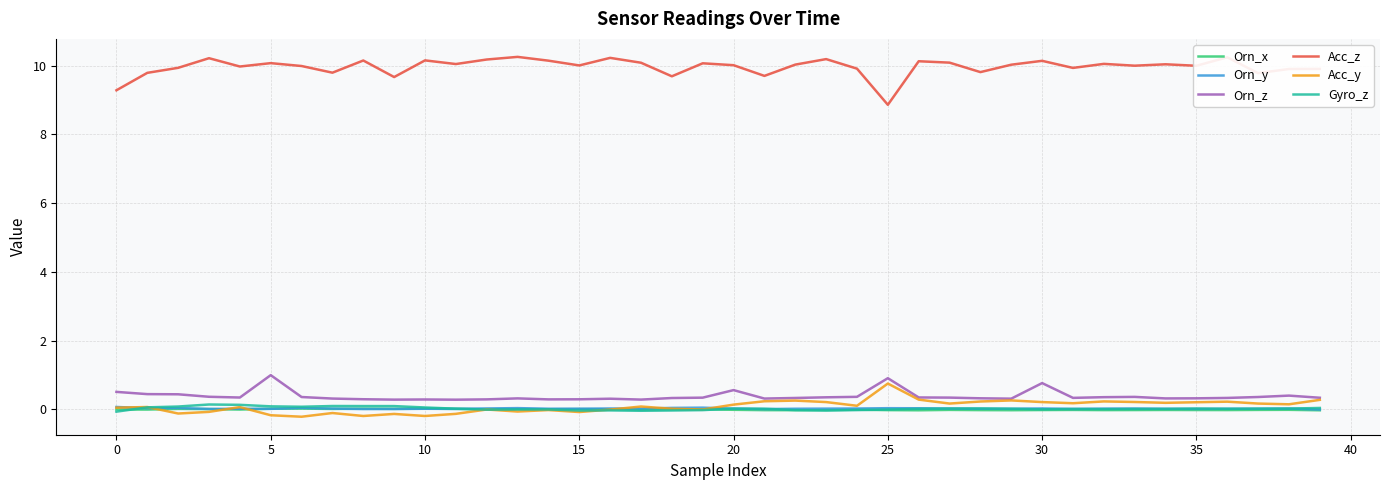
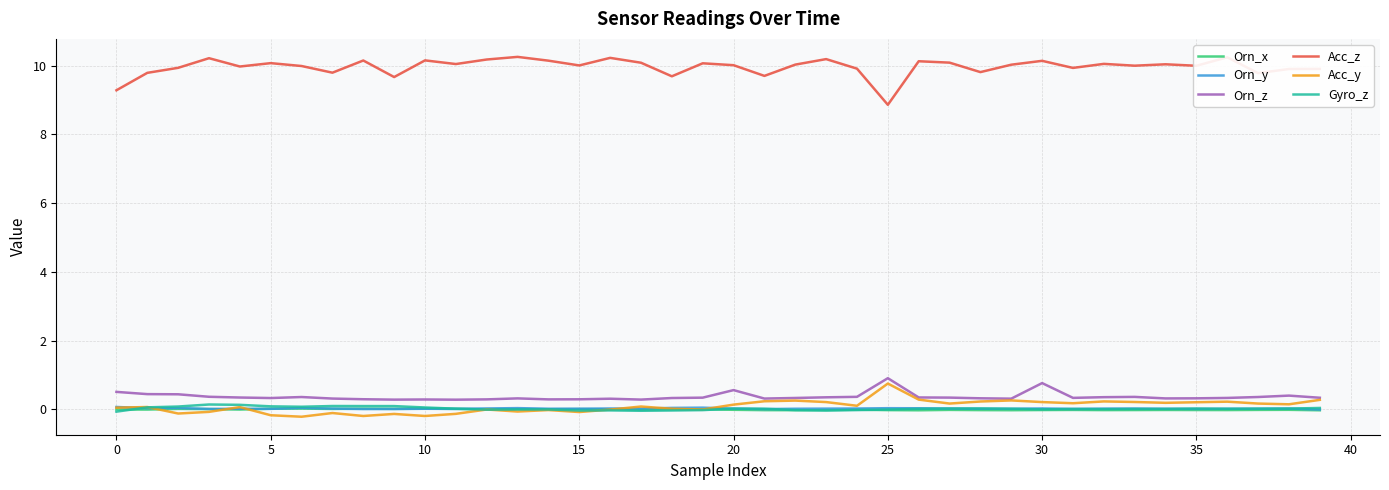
Orn_z, 5: 1.0 -> 0.3
